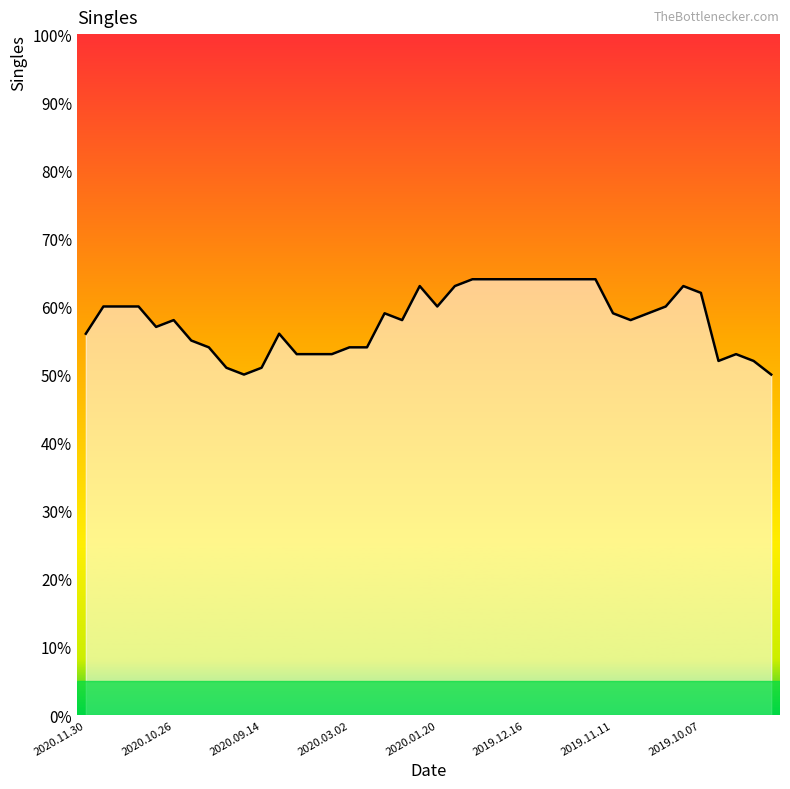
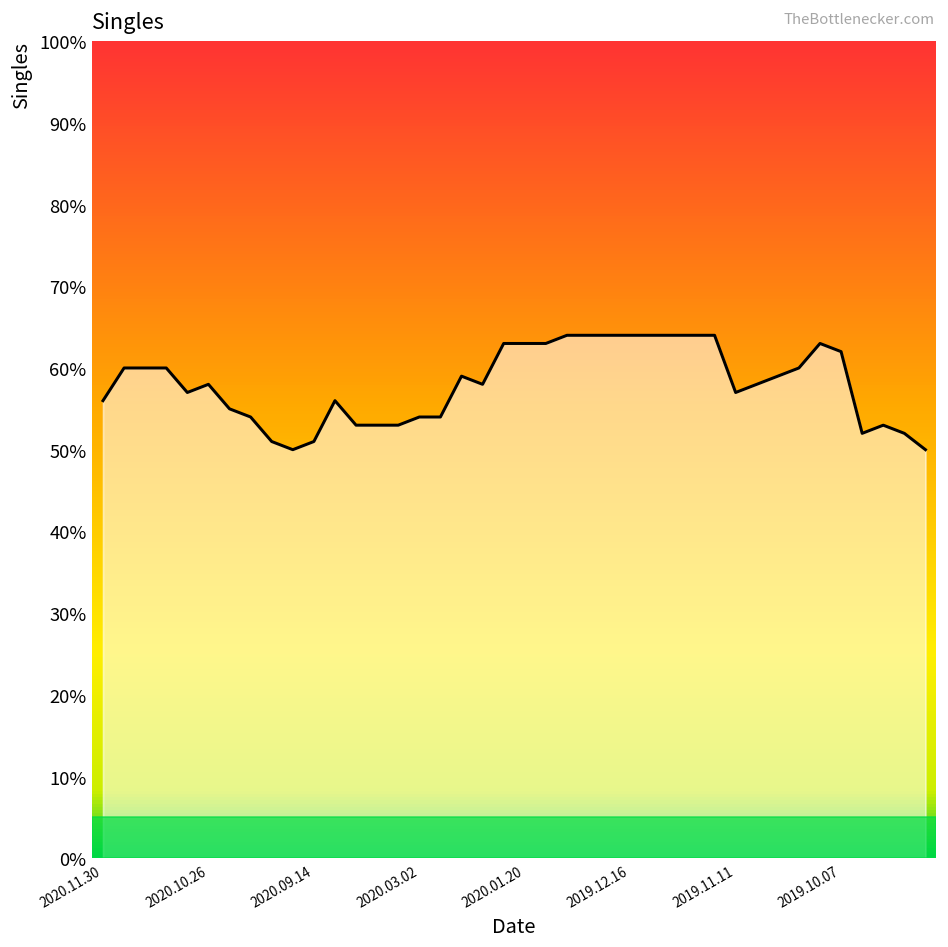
2020.01.20: 60% -> 63%
2019.11.11: 59% -> 57%
